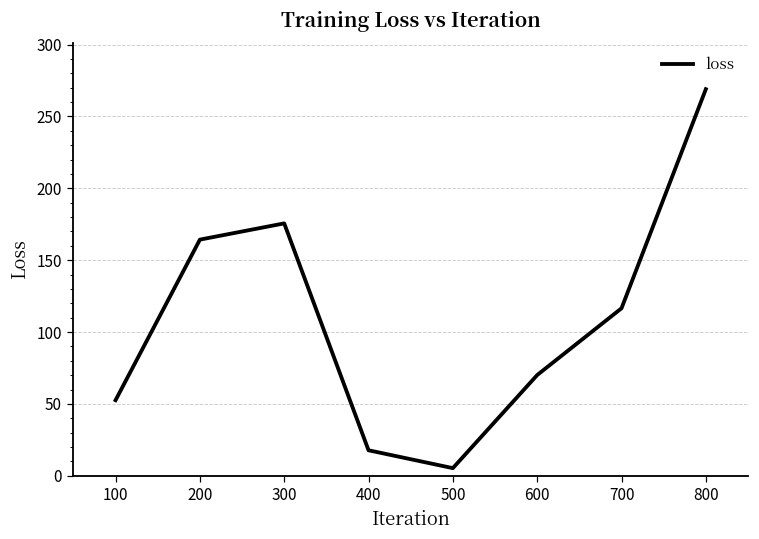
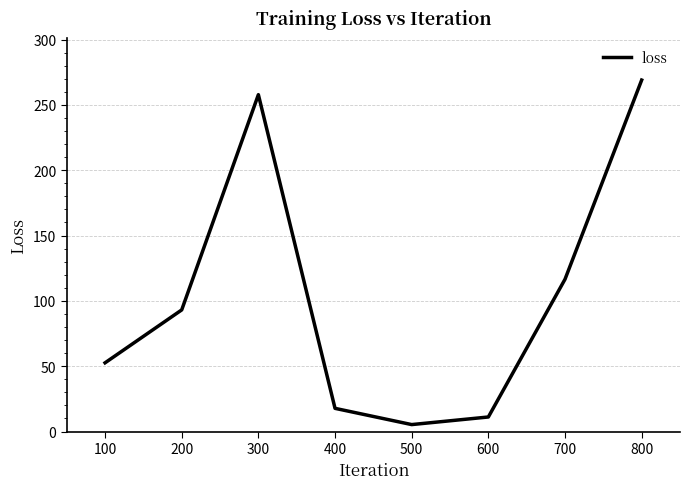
200: 164 -> 93
300: 176 -> 258
600: 70 -> 11
